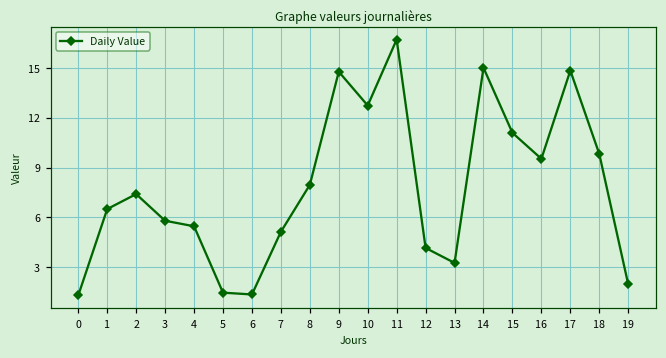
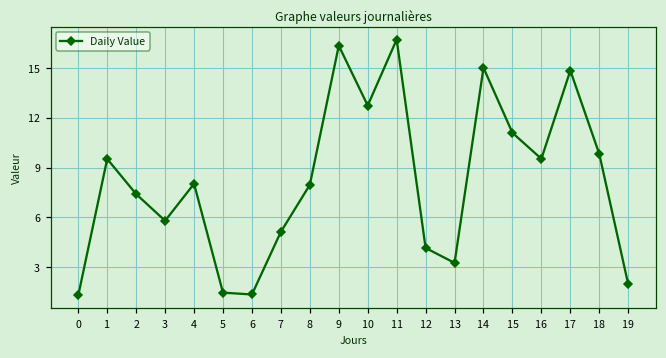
1: 6.5 -> 9.5
4: 5.5 -> 8.0
9: 14.8 -> 16.3
